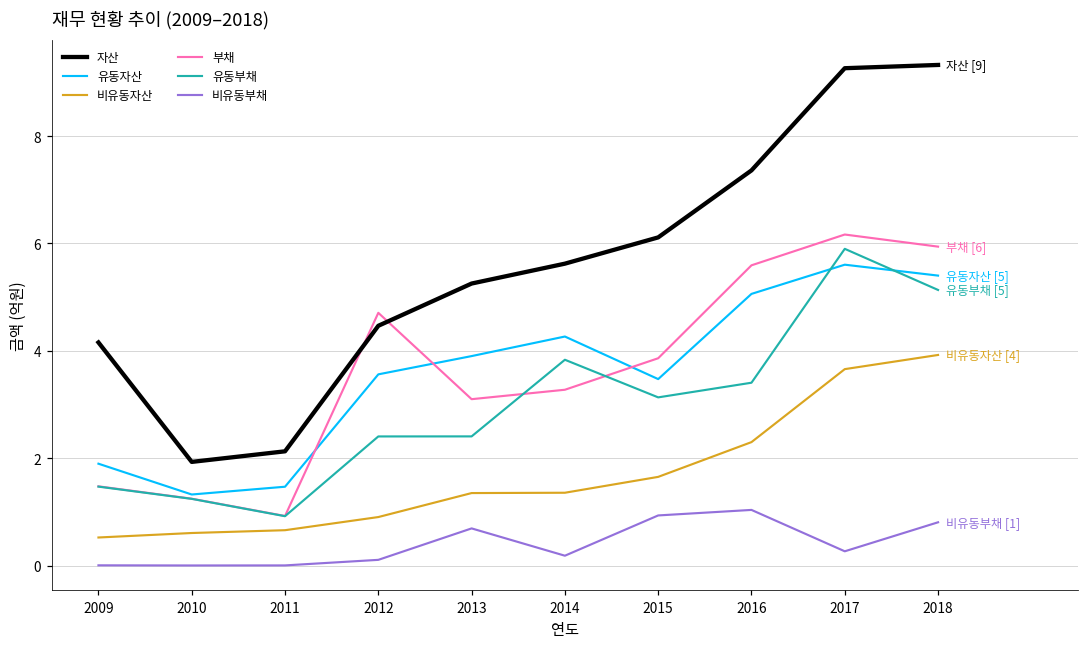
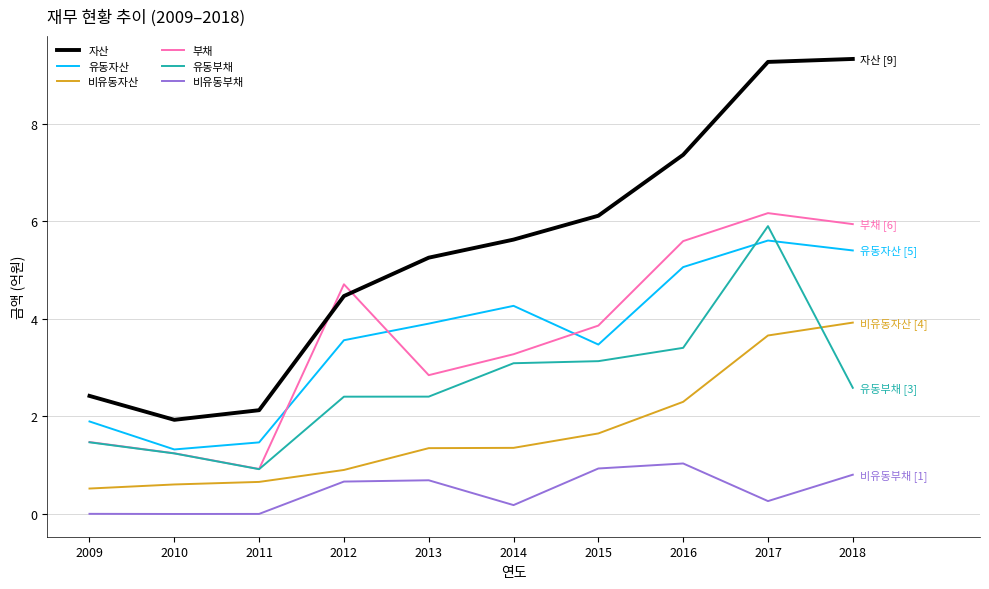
자산, 2009: 4.2 -> 2.4
비유동부채, 2012: 0.1 -> 0.7
부채, 2013: 3.1 -> 2.8
유동부채, 2014: 3.8 -> 3.1
유동부채, 2018: 5] -> 3]
